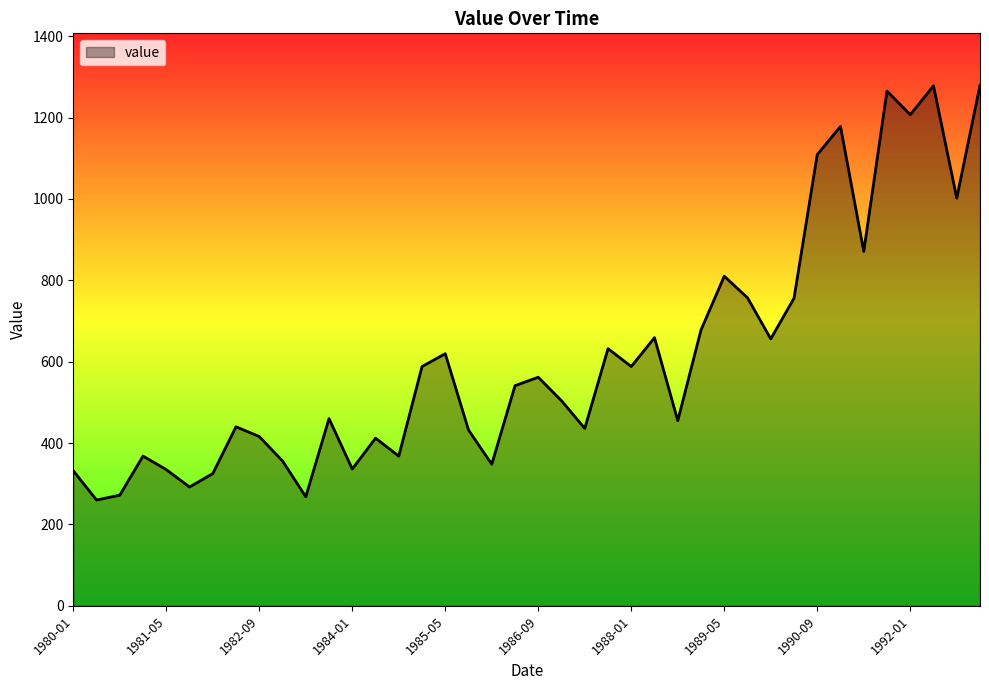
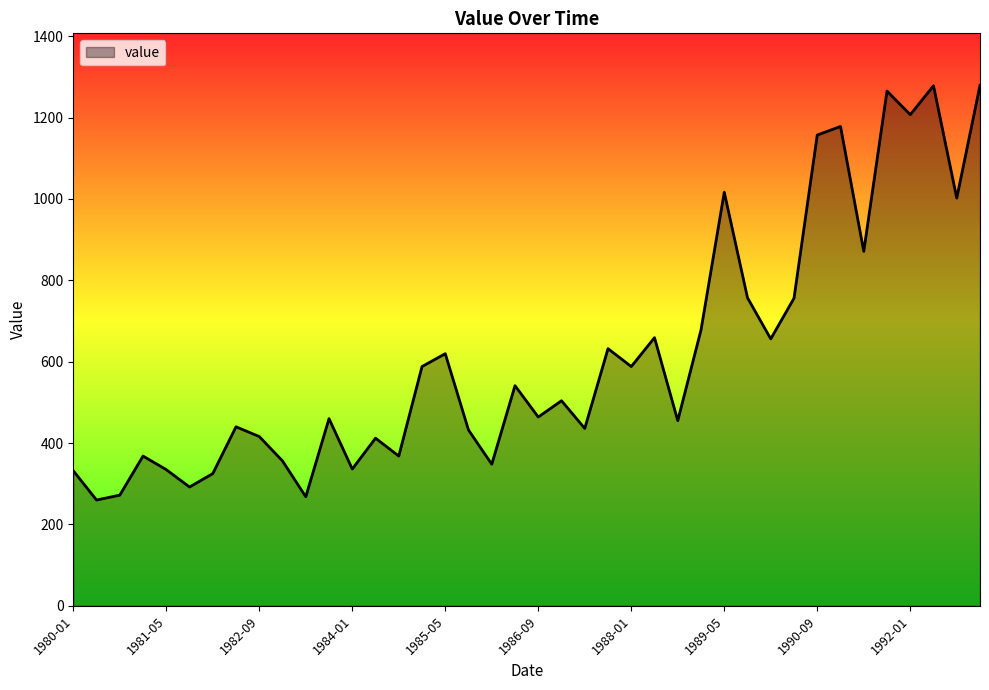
1986-09: 560 -> 460
1989-05: 810 -> 1020
1990-09: 1110 -> 1160
